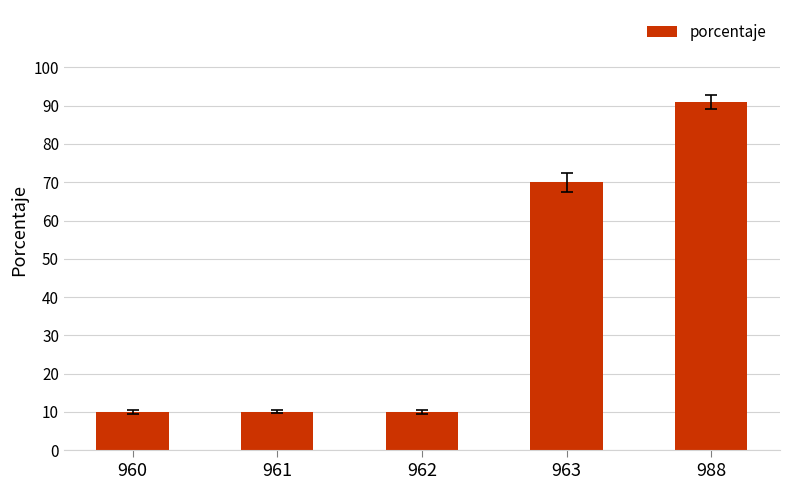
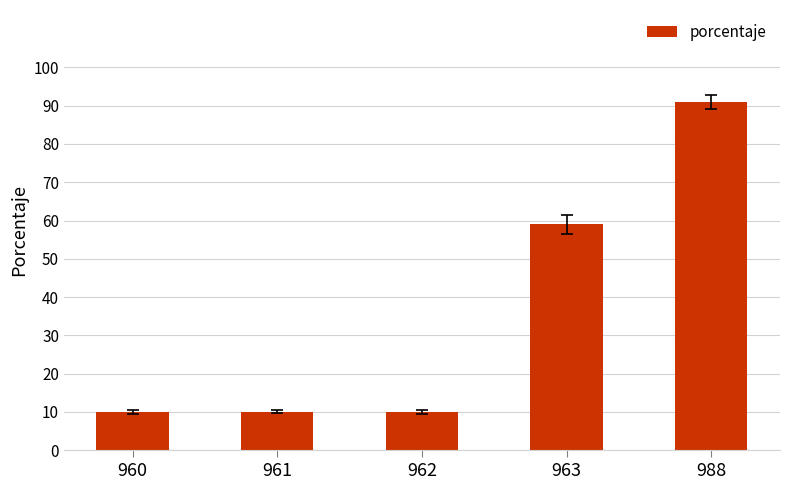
porcentaje, 963: 70 -> 59
